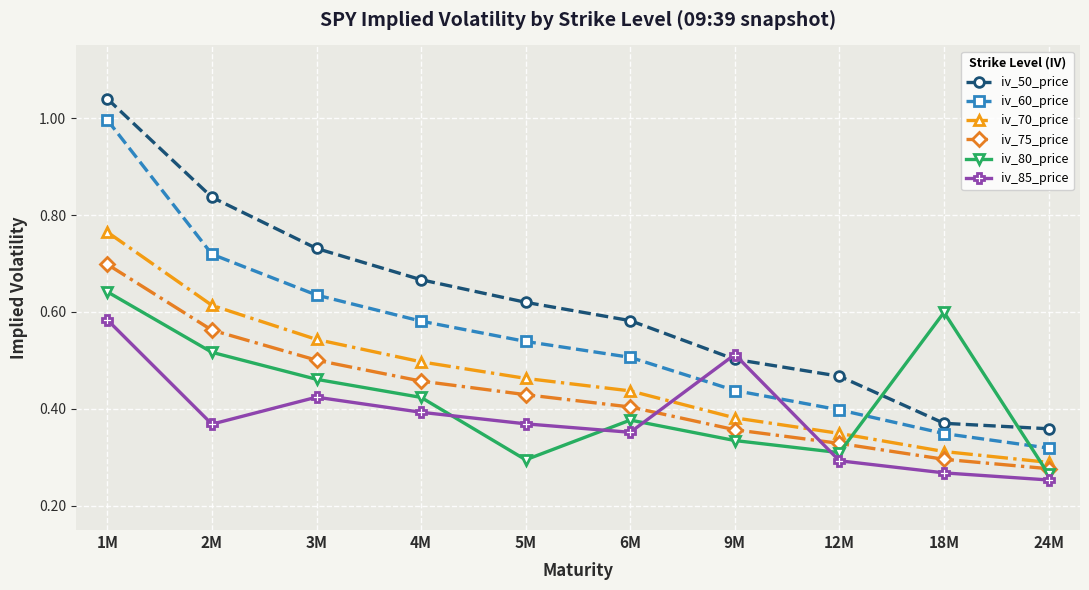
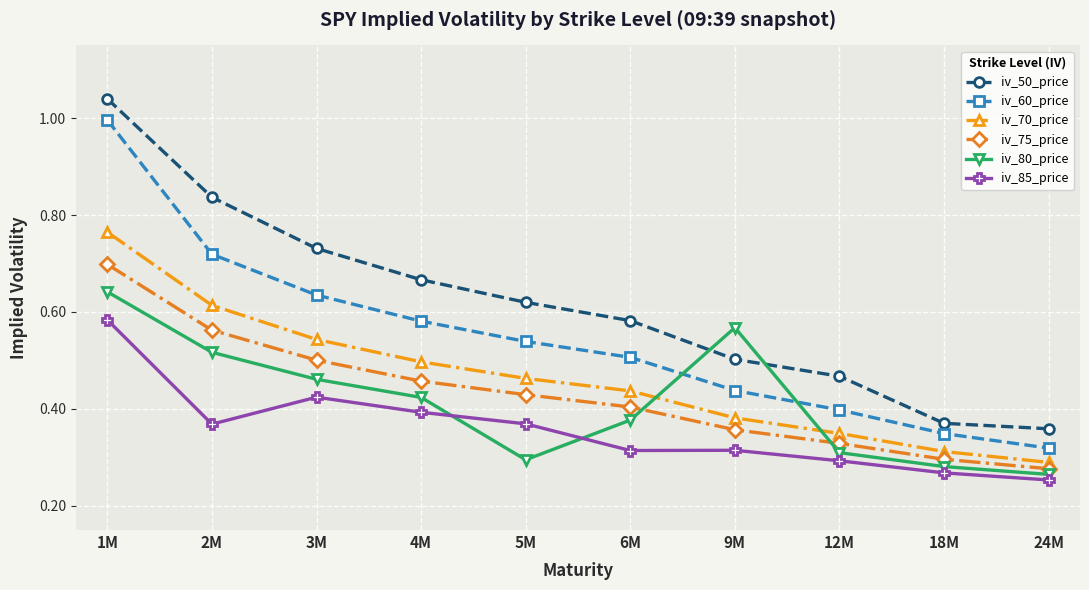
iv_85_price, 6M: 0.35 -> 0.31
iv_80_price, 9M: 0.33 -> 0.57
iv_85_price, 9M: 0.51 -> 0.31
iv_80_price, 18M: 0.60 -> 0.28
